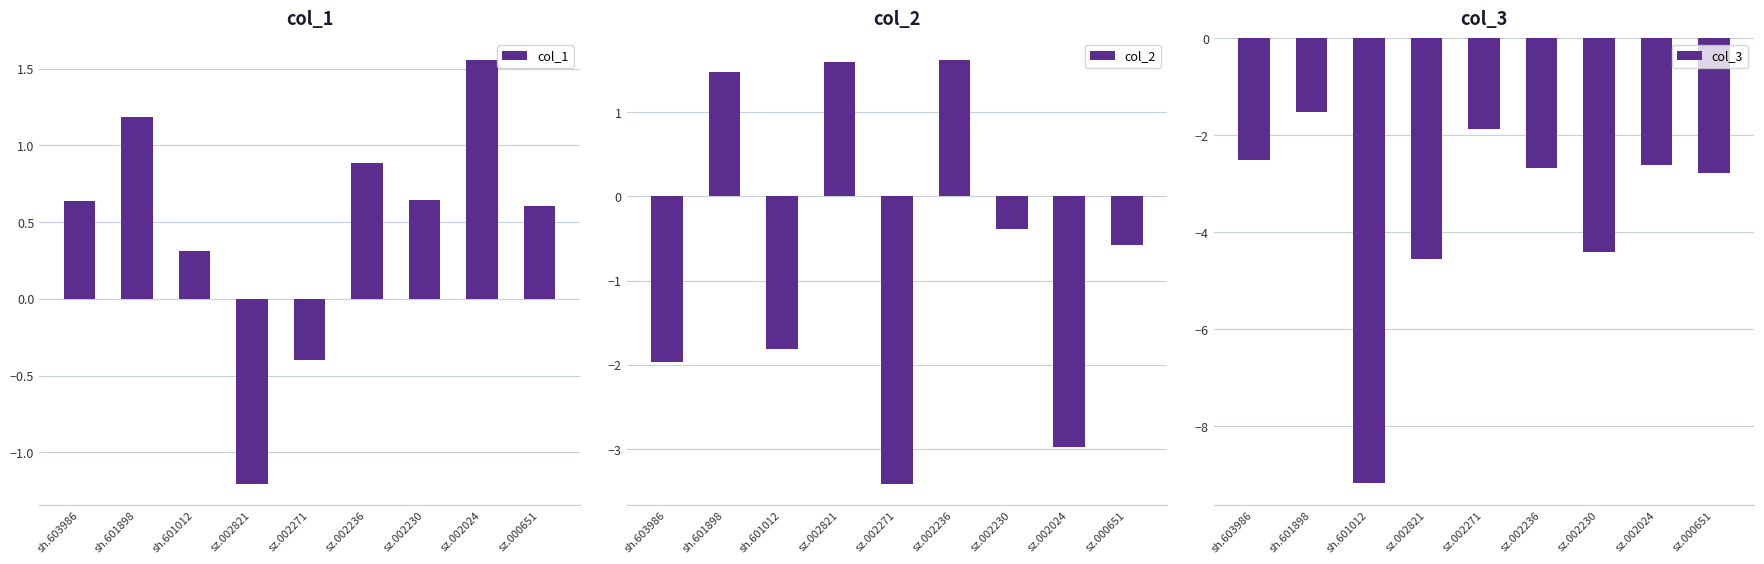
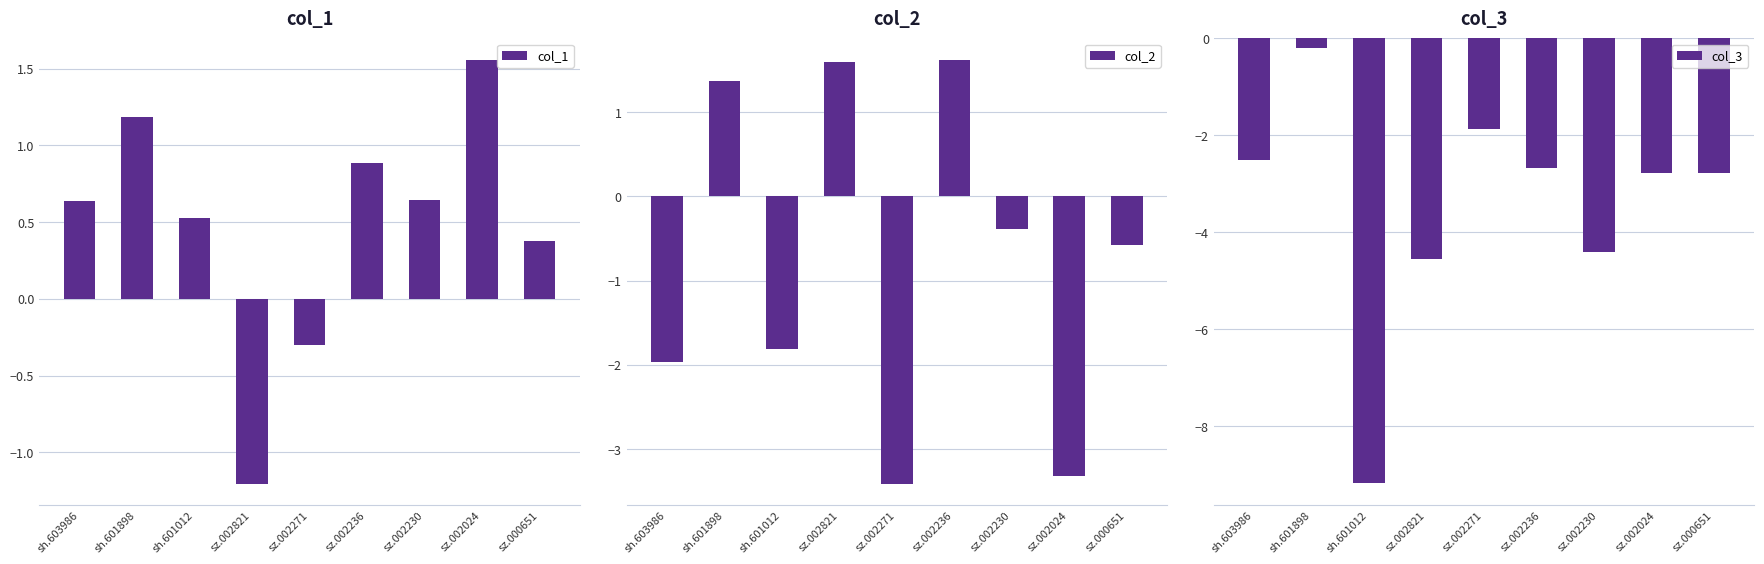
col_1, sh.601012: 0.31 -> 0.53
col_1, sz.002271: -0.4 -> -0.3
col_1, sz.000651: 0.61 -> 0.38
col_2, sh.601898: 1.5 -> 1.4
col_2, sz.002024: -3.0 -> -3.3
col_3, sh.601898: -1.5 -> -0.2
col_3, sz.002024: -2.6 -> -2.8
